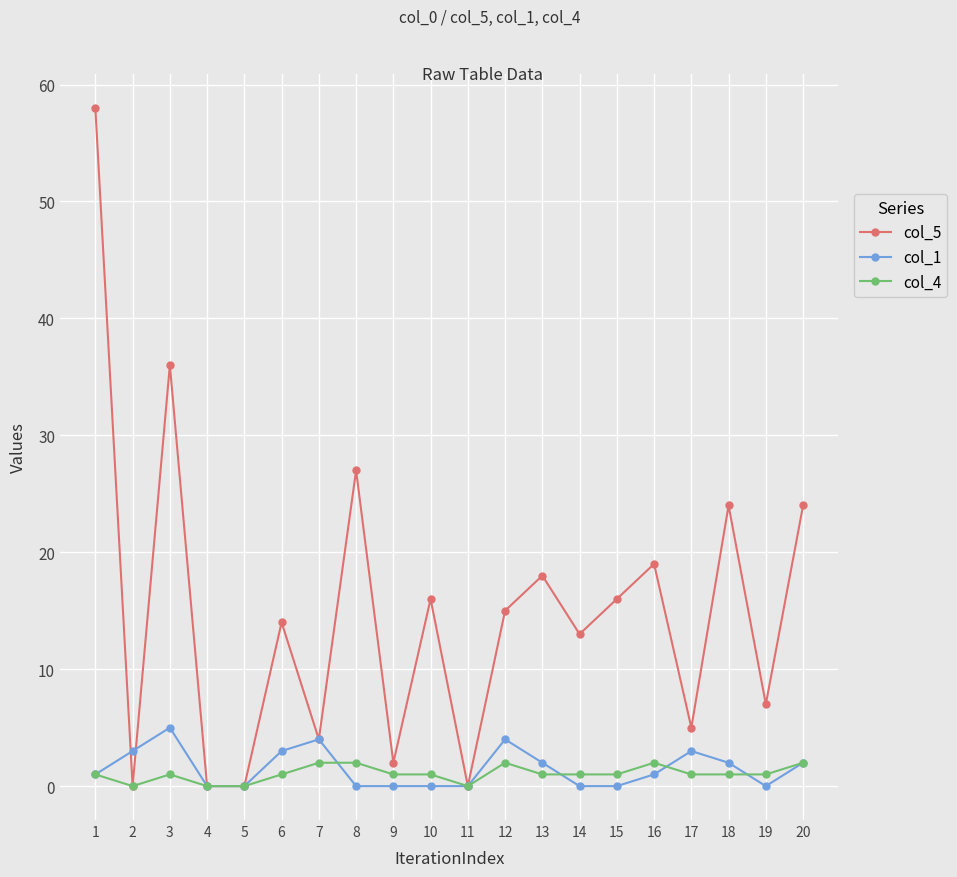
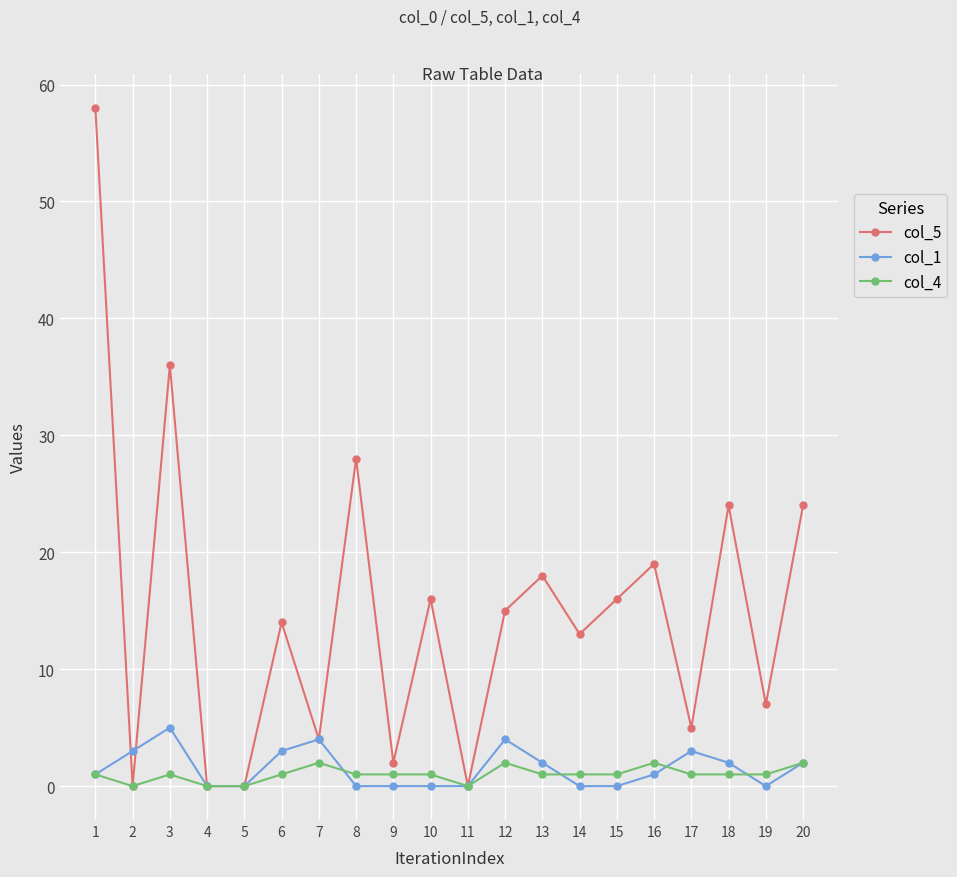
col_5, 8: 27 -> 28
col_4, 8: 2 -> 1
